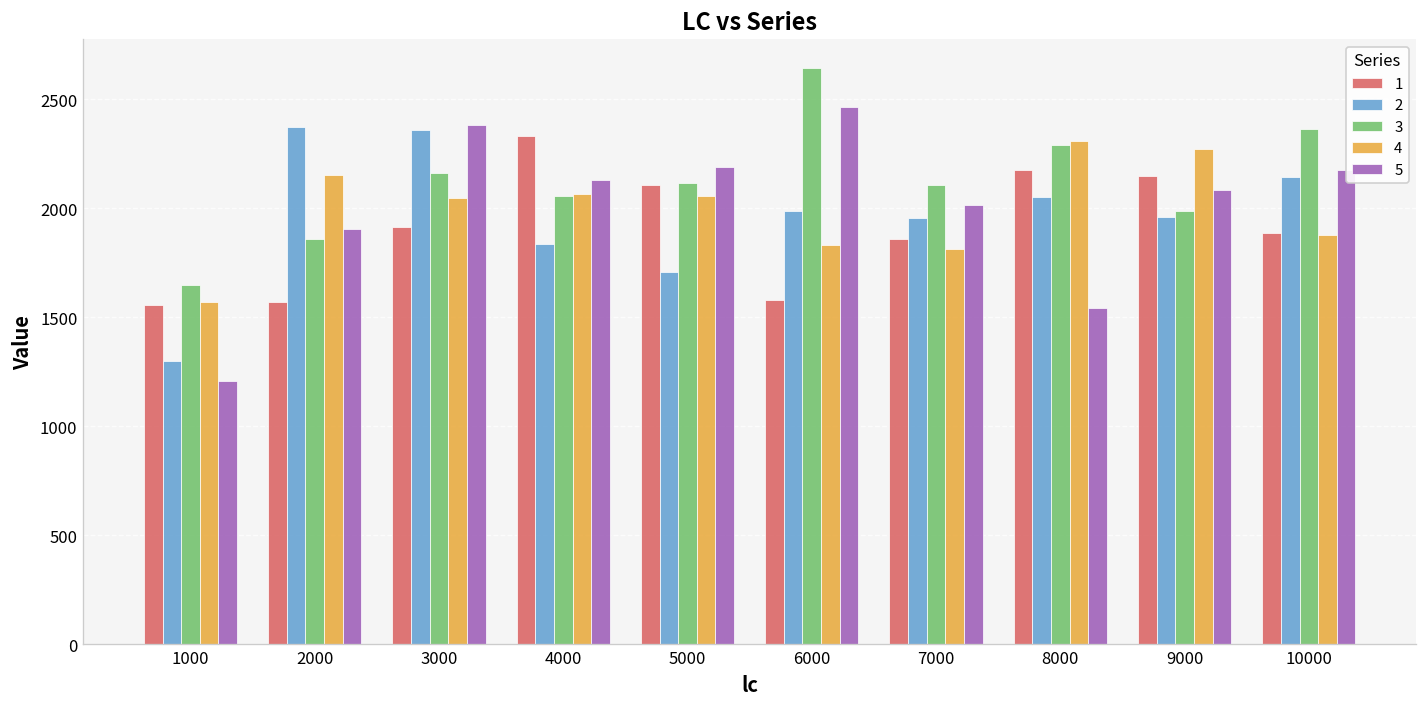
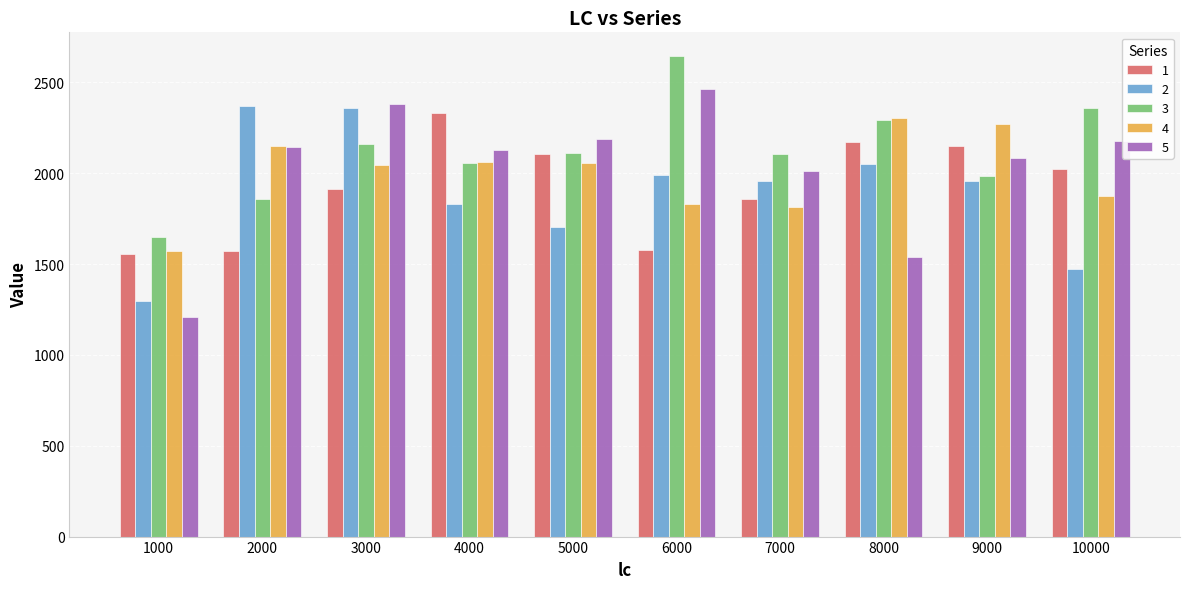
5, 2000: 1900 -> 2140
1, 10000: 1880 -> 2020
2, 10000: 2140 -> 1470
